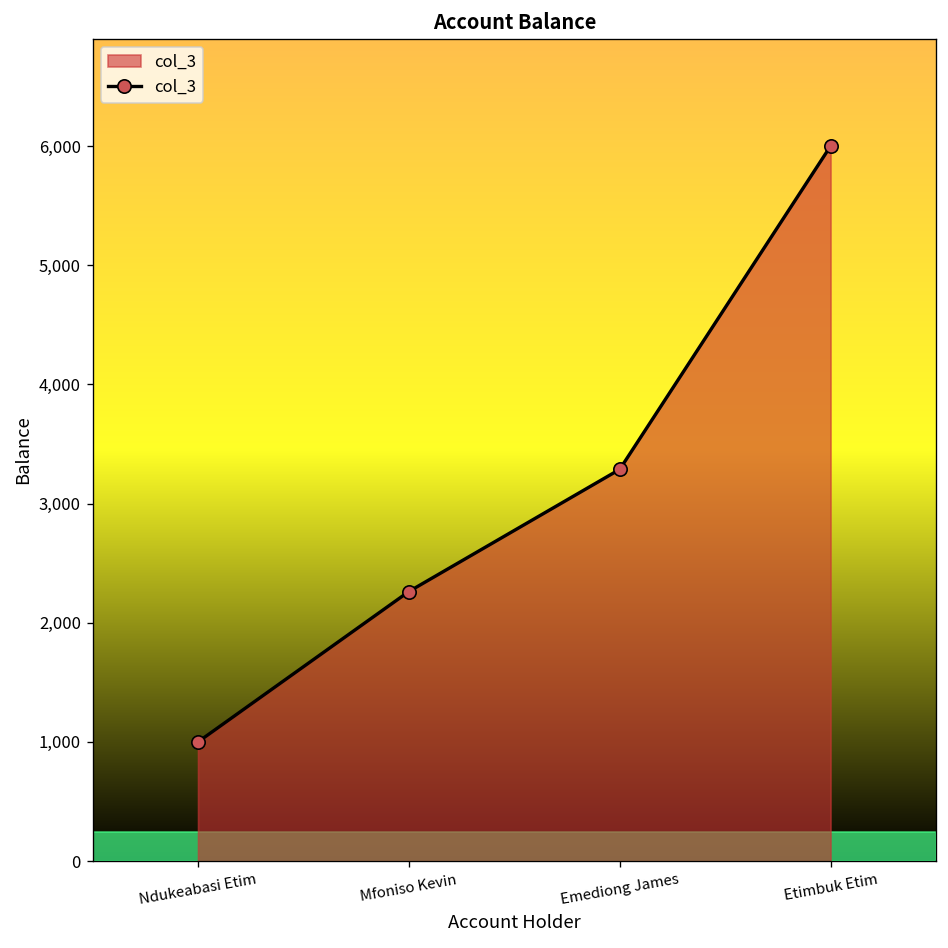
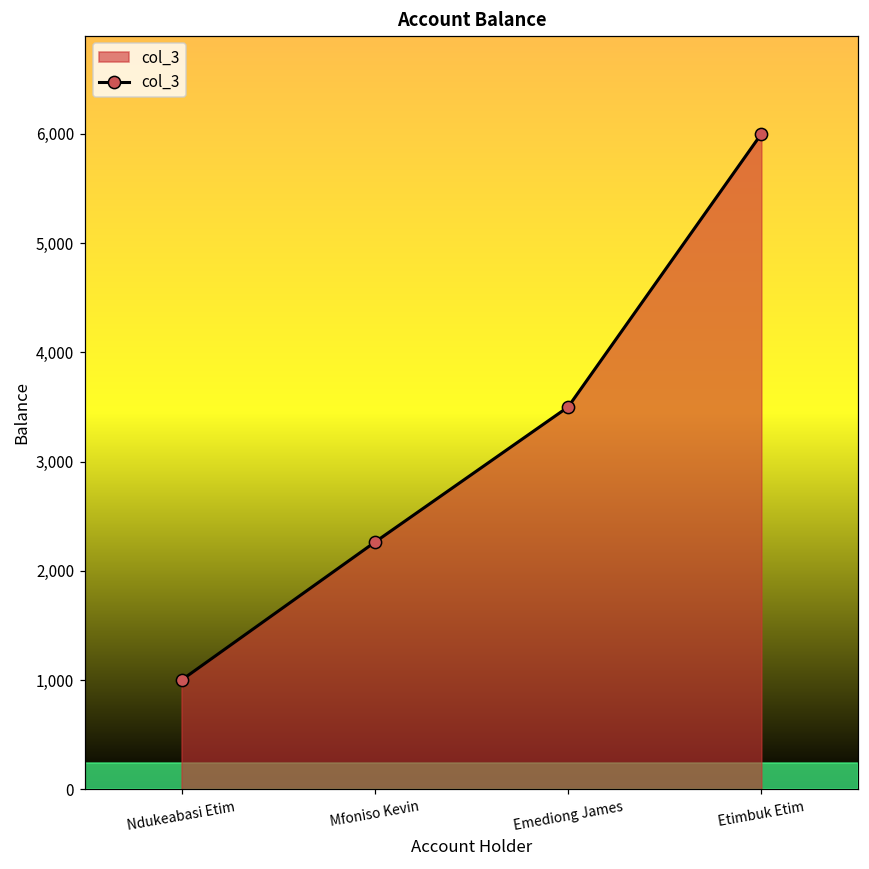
Emediong James: 3,300 -> 3,500
